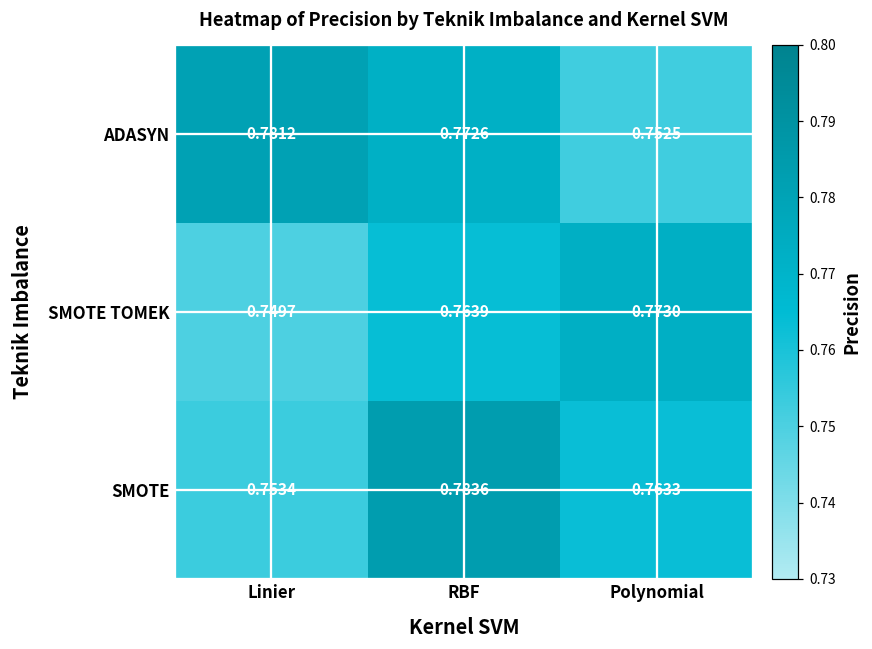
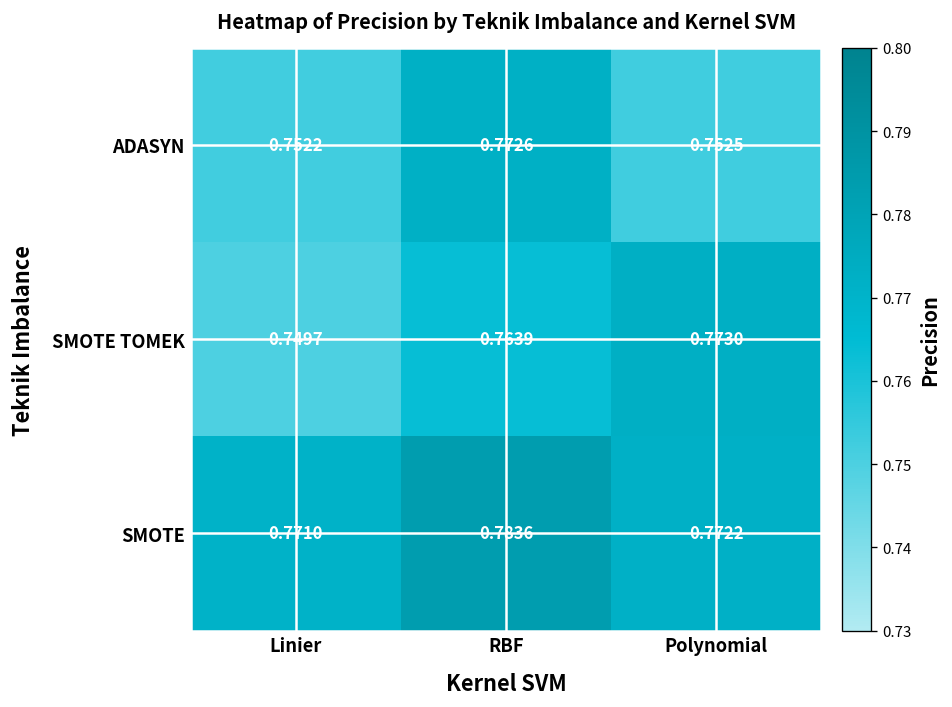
ADASYN, Linier: 0.7812 -> 0.7522
SMOTE, Linier: 0.7534 -> 0.7710
SMOTE, Polynomial: 0.7633 -> 0.7722
